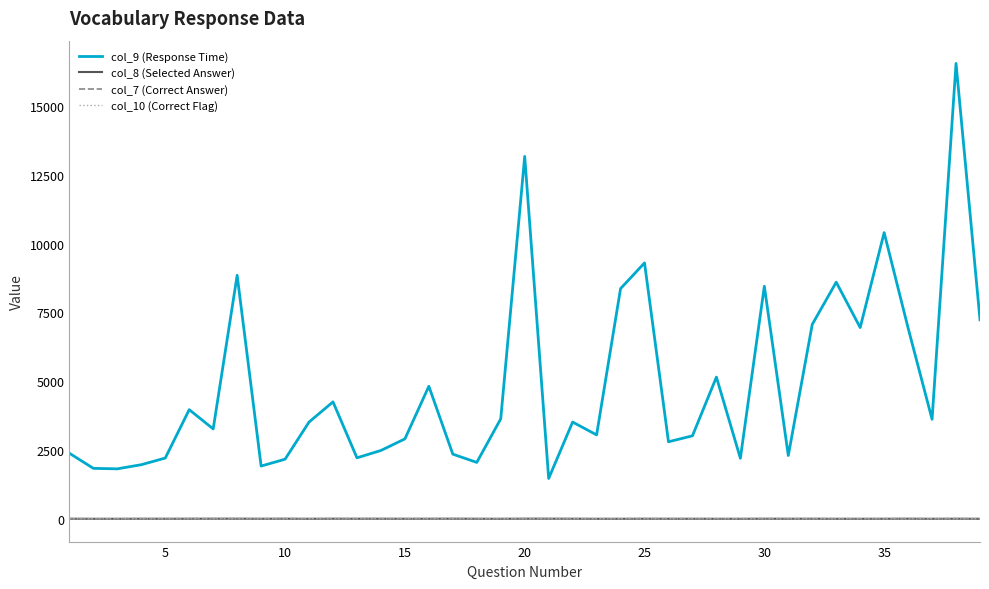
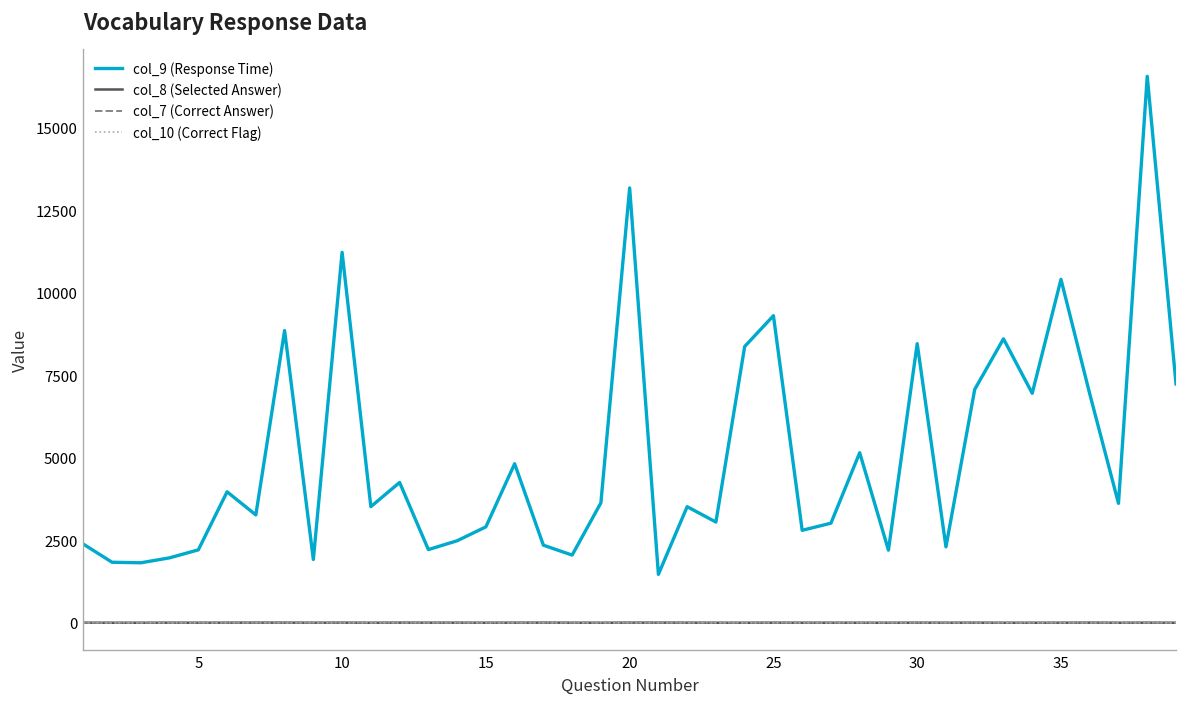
col_9 (Response Time), 10: 2200 -> 11200
